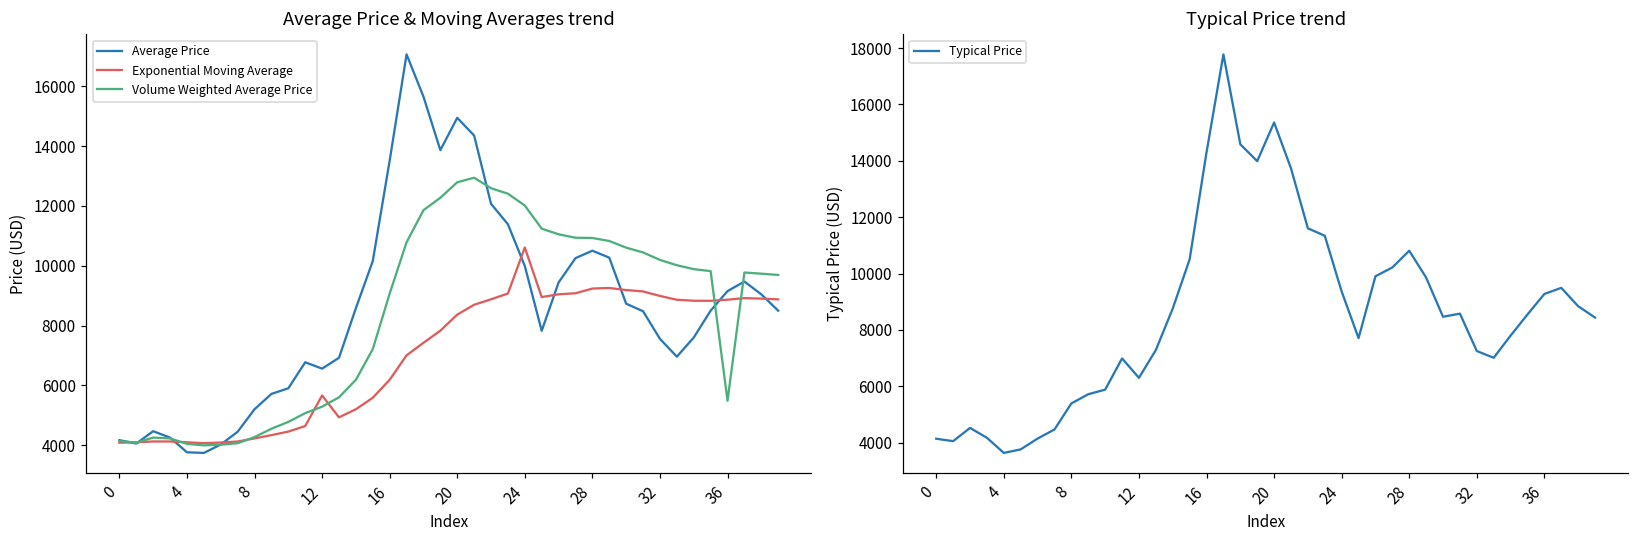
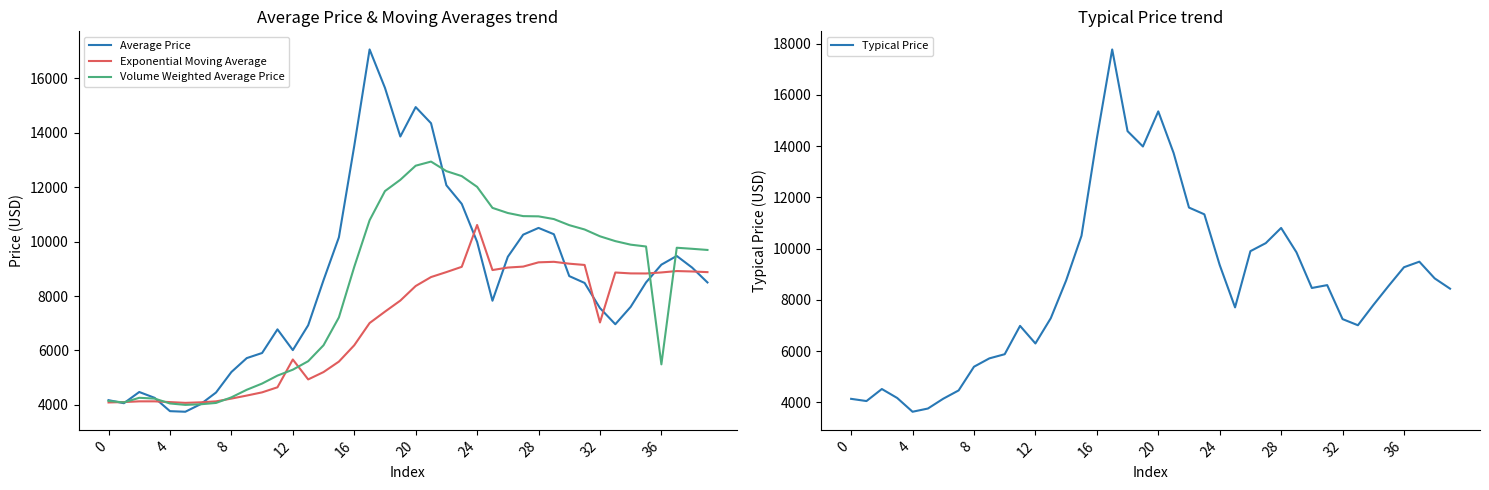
Average Price & Moving Averages trend, Average Price, 12: 6600 -> 6000
Average Price & Moving Averages trend, Exponential Moving Average, 32: 9000 -> 7000
